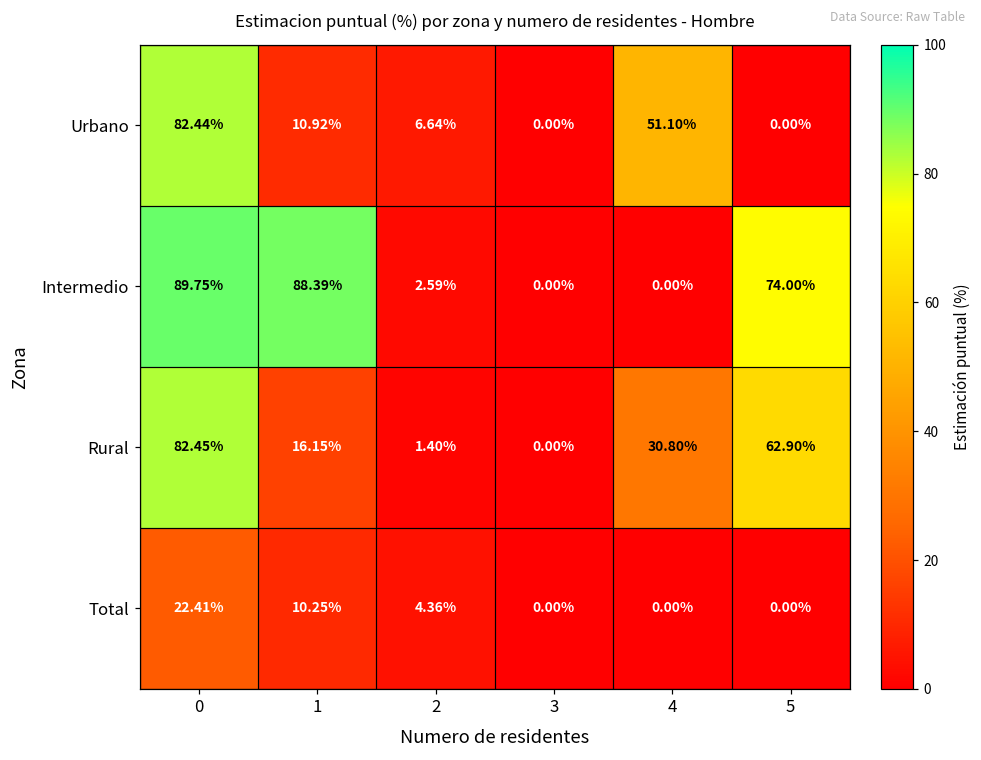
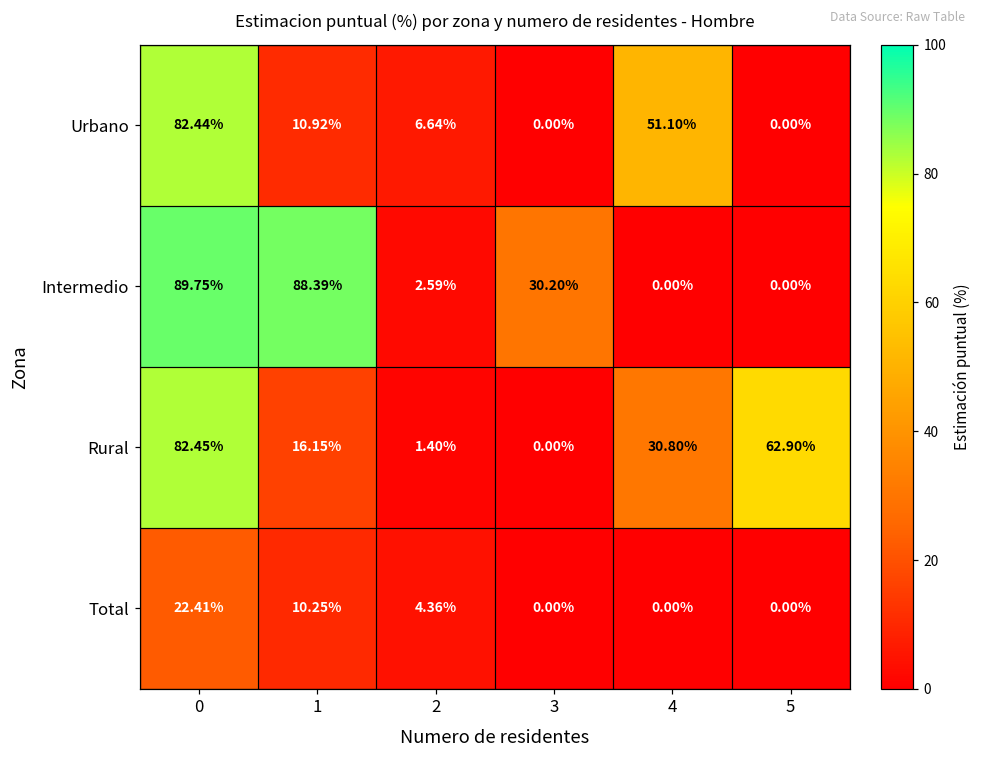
Intermedio, 3: 0.00% -> 30.20%
Intermedio, 5: 74.00% -> 0.00%
